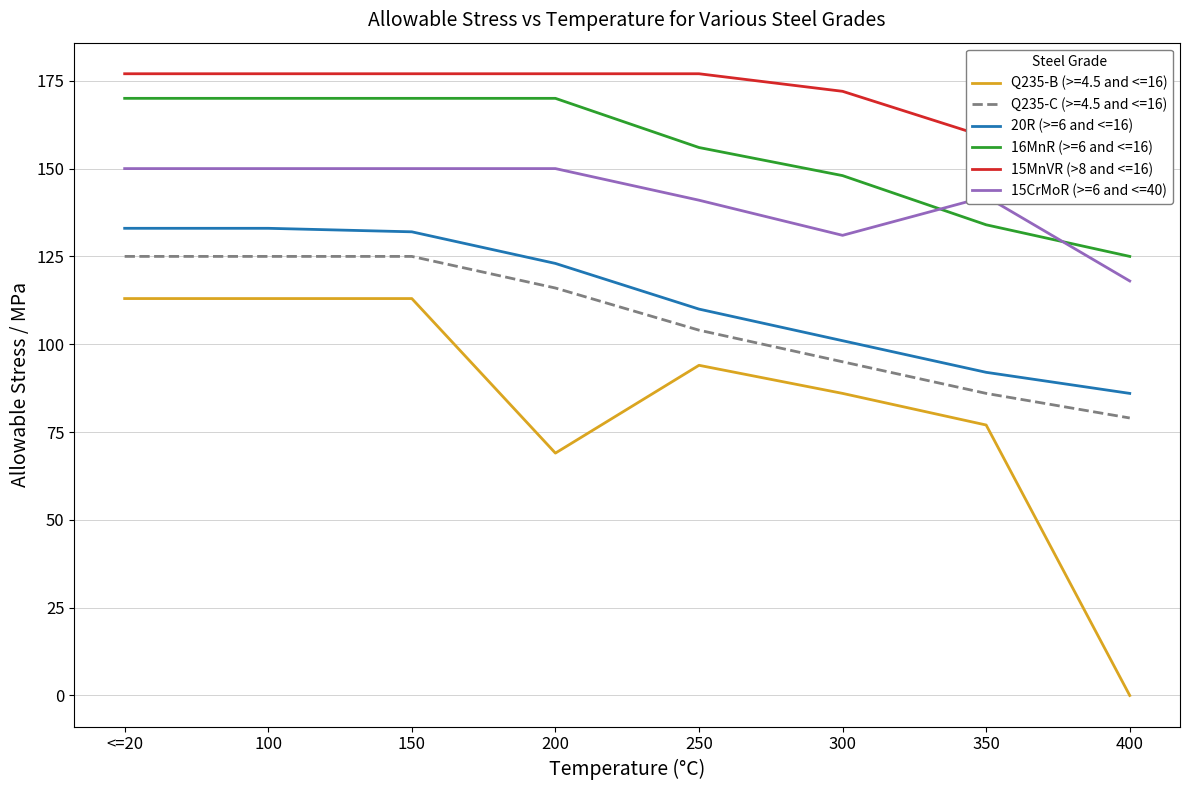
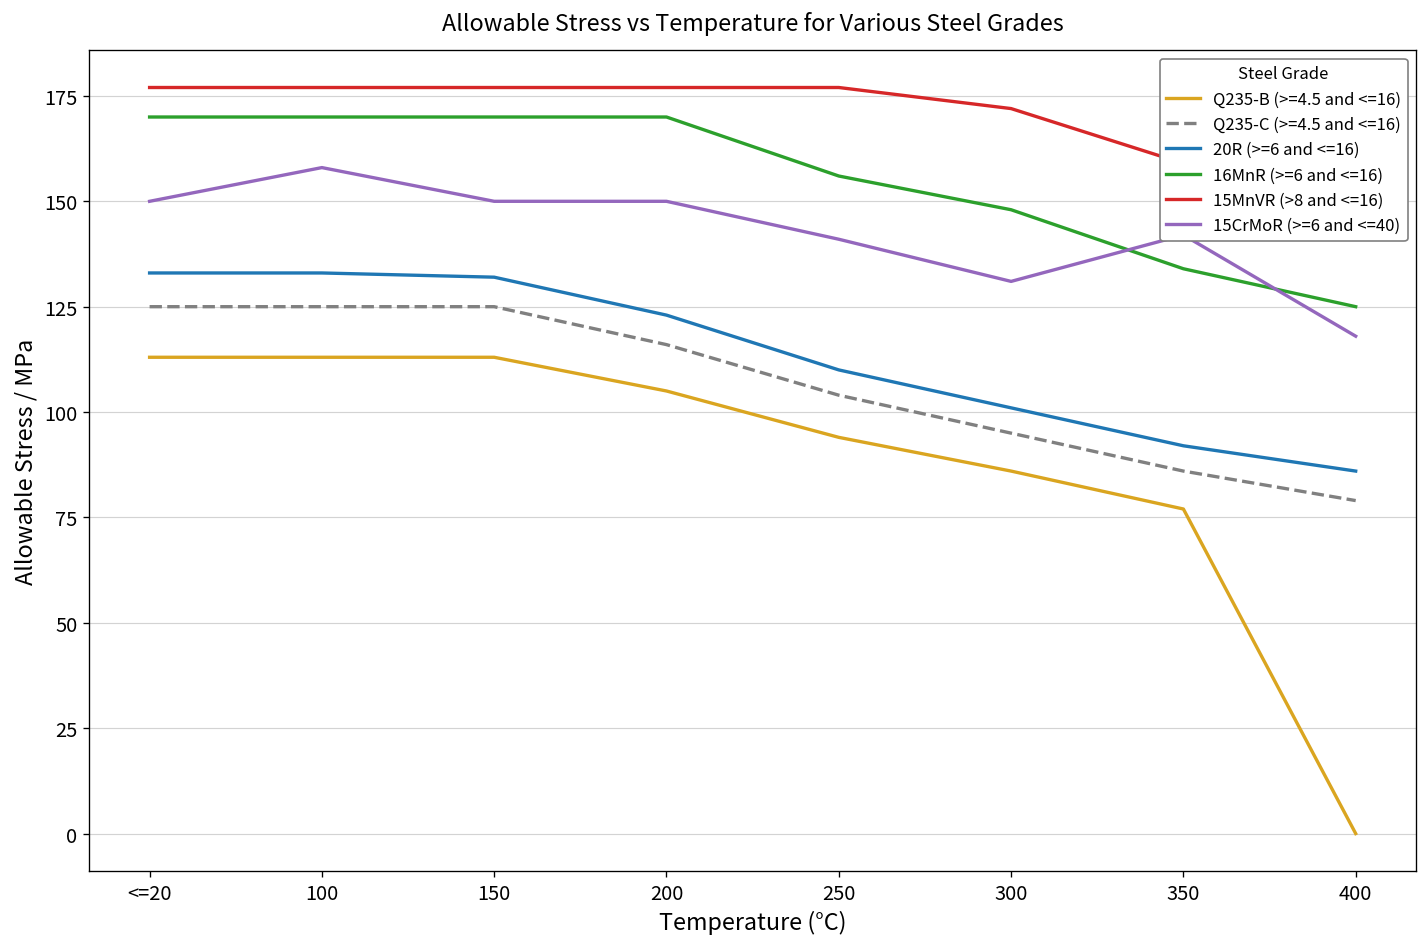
15CrMoR (>=6 and <=40), 100: 150 -> 158
Q235-B (>=4.5 and <=16), 200: 69 -> 105
